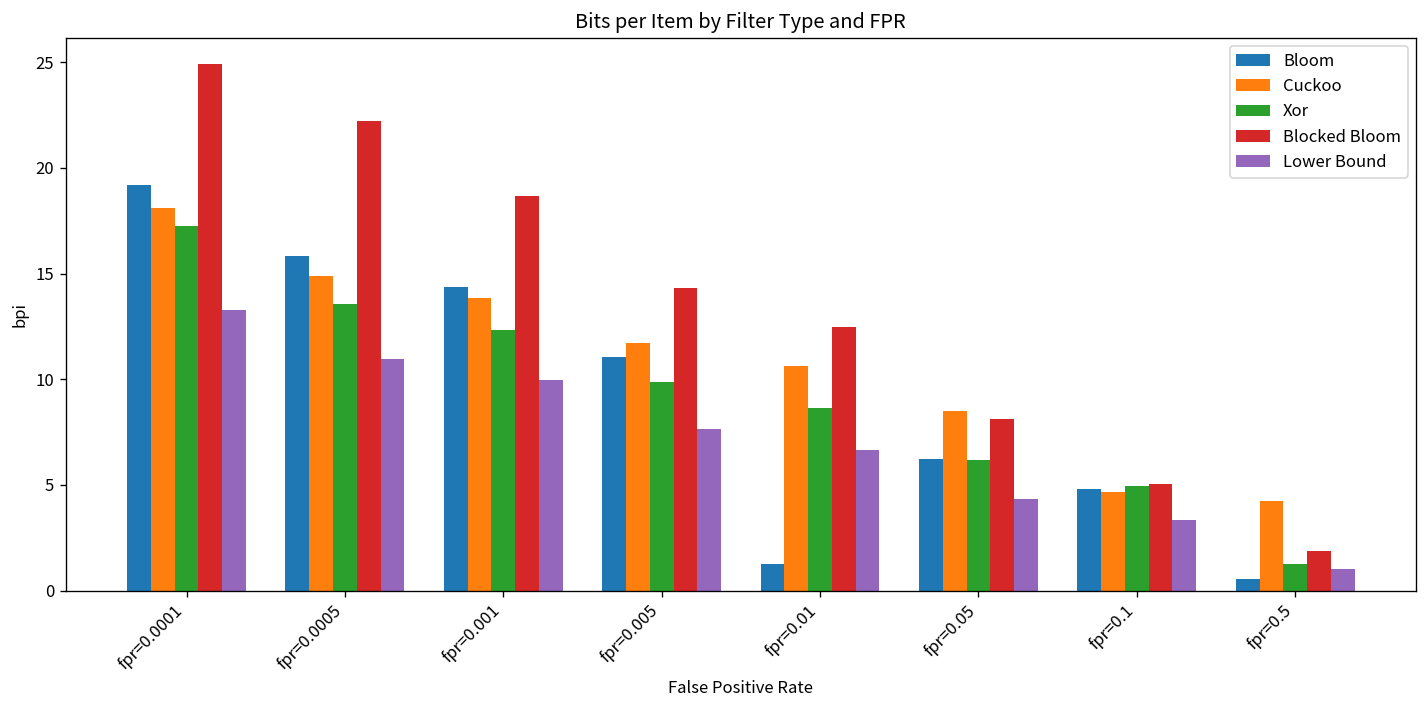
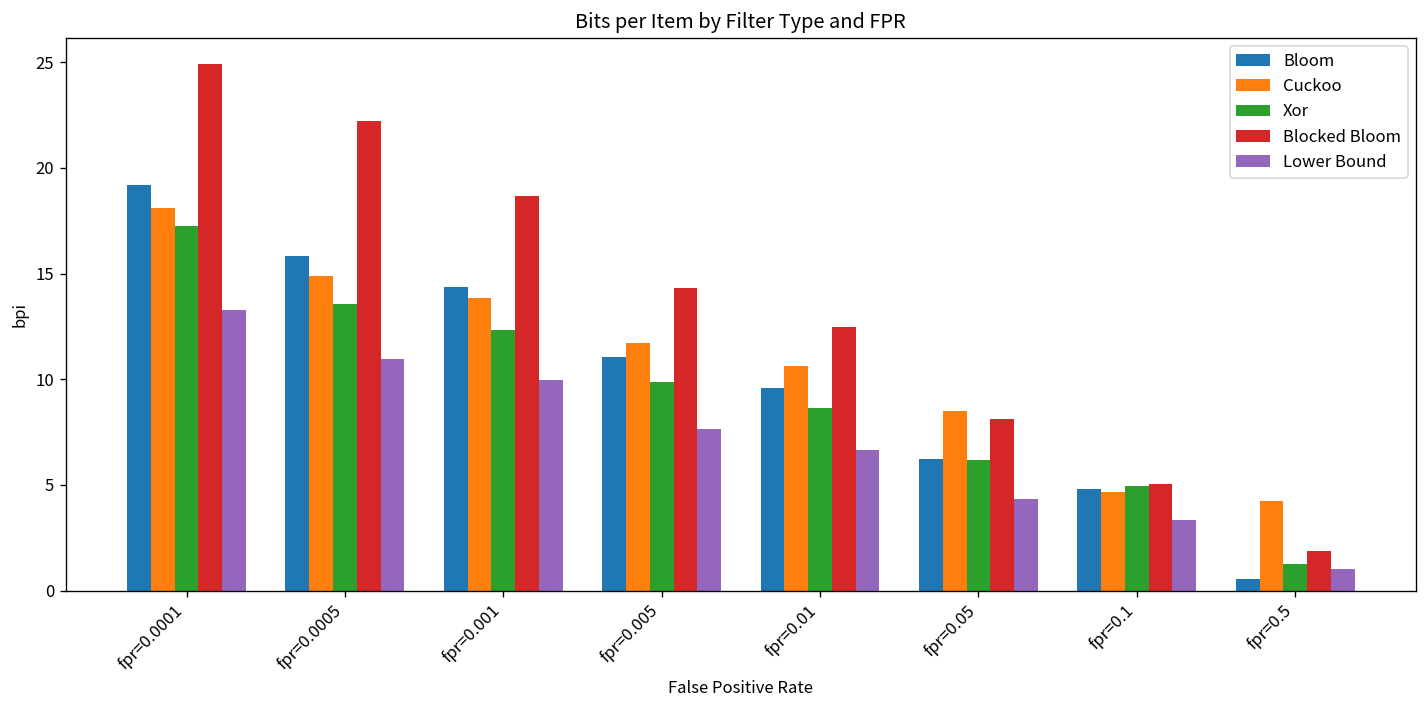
Bloom, fpr=0.01: 1.3 -> 9.6
